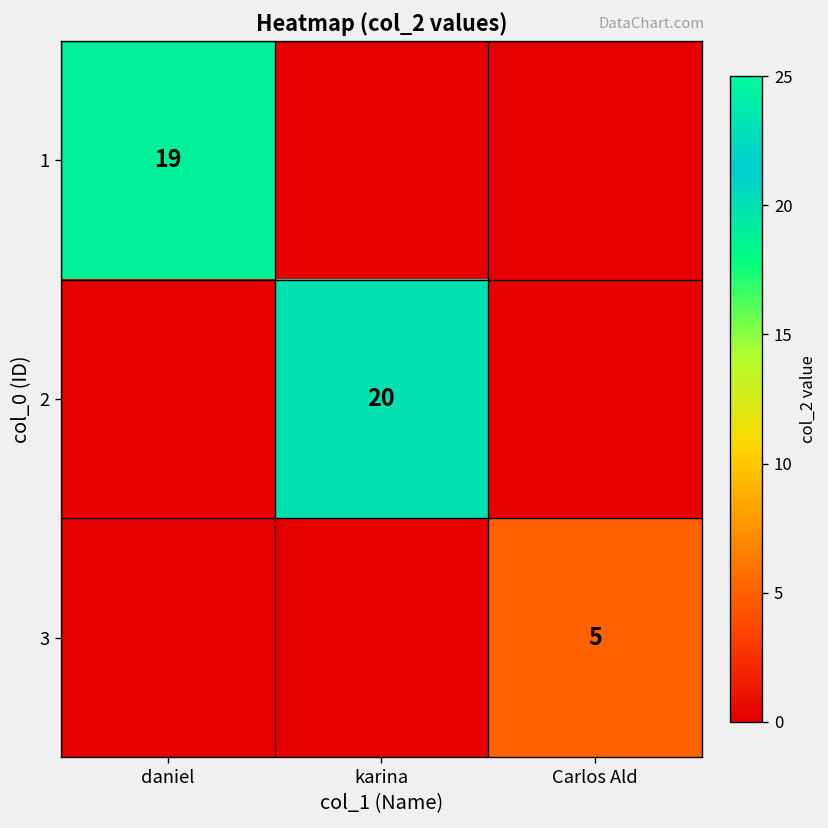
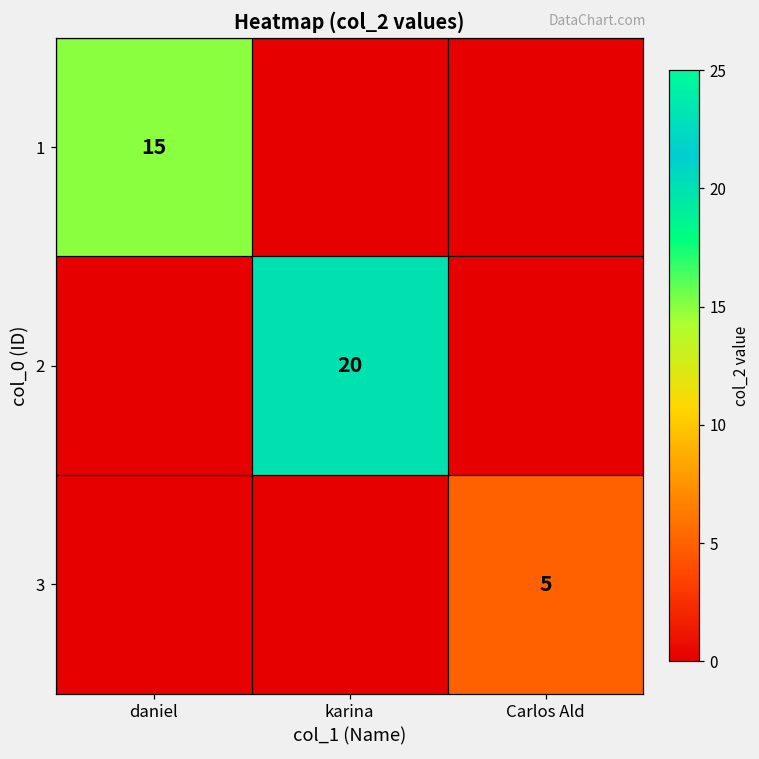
1, daniel: 19 -> 15
